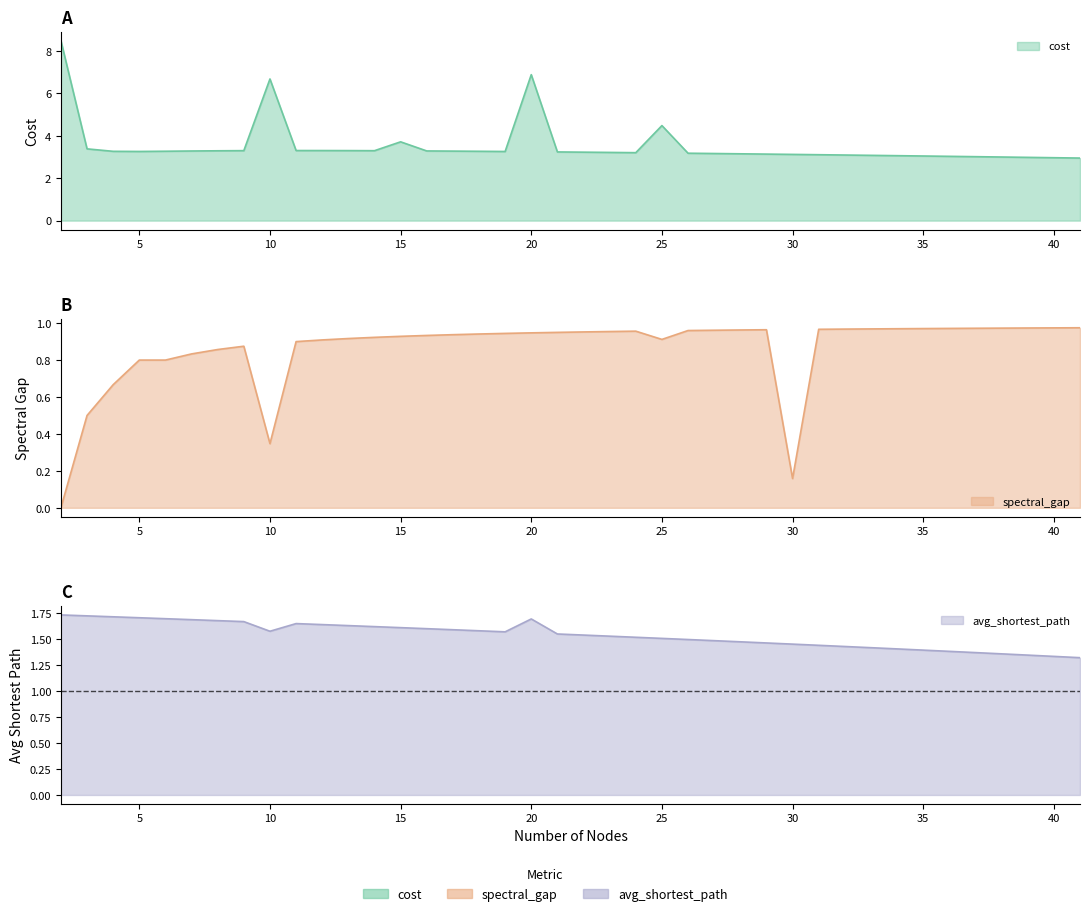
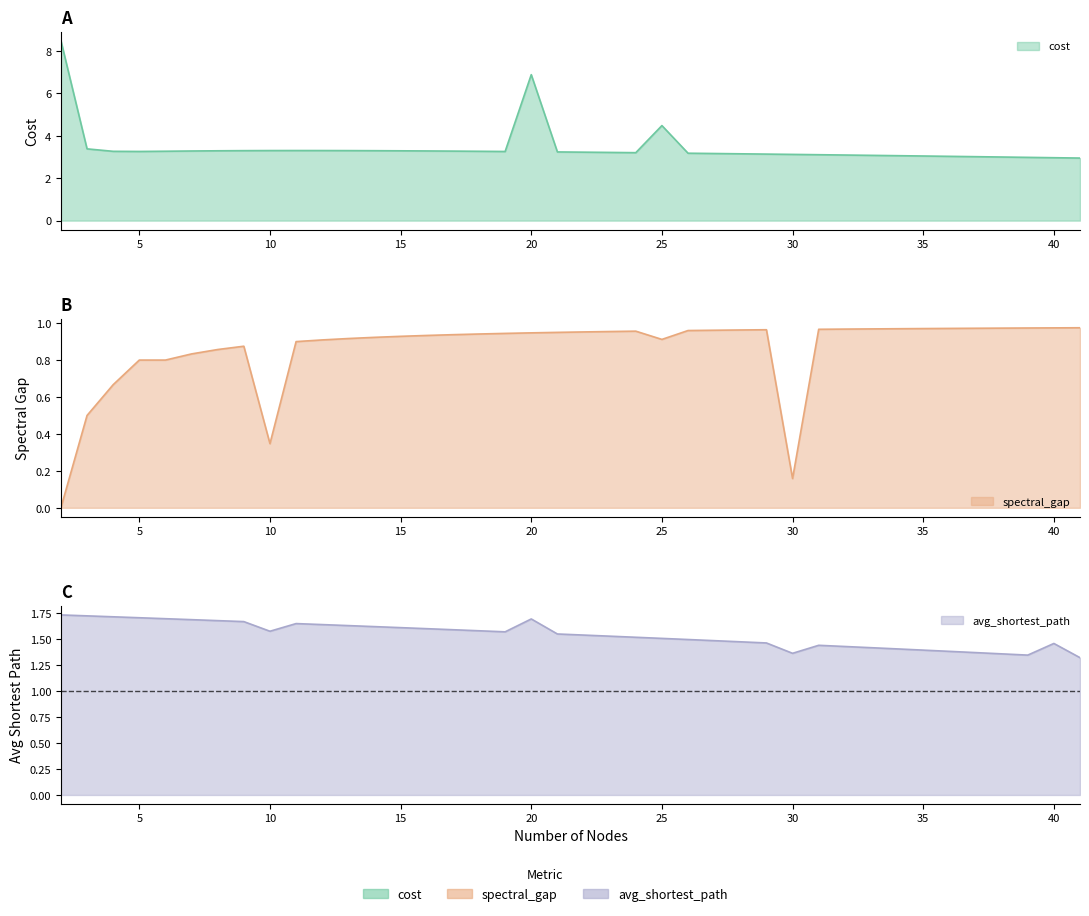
A, 10: 6.7 -> 3.3
A, 15: 3.7 -> 3.3
C, 30: 1.45 -> 1.36
C, 40: 1.33 -> 1.46
